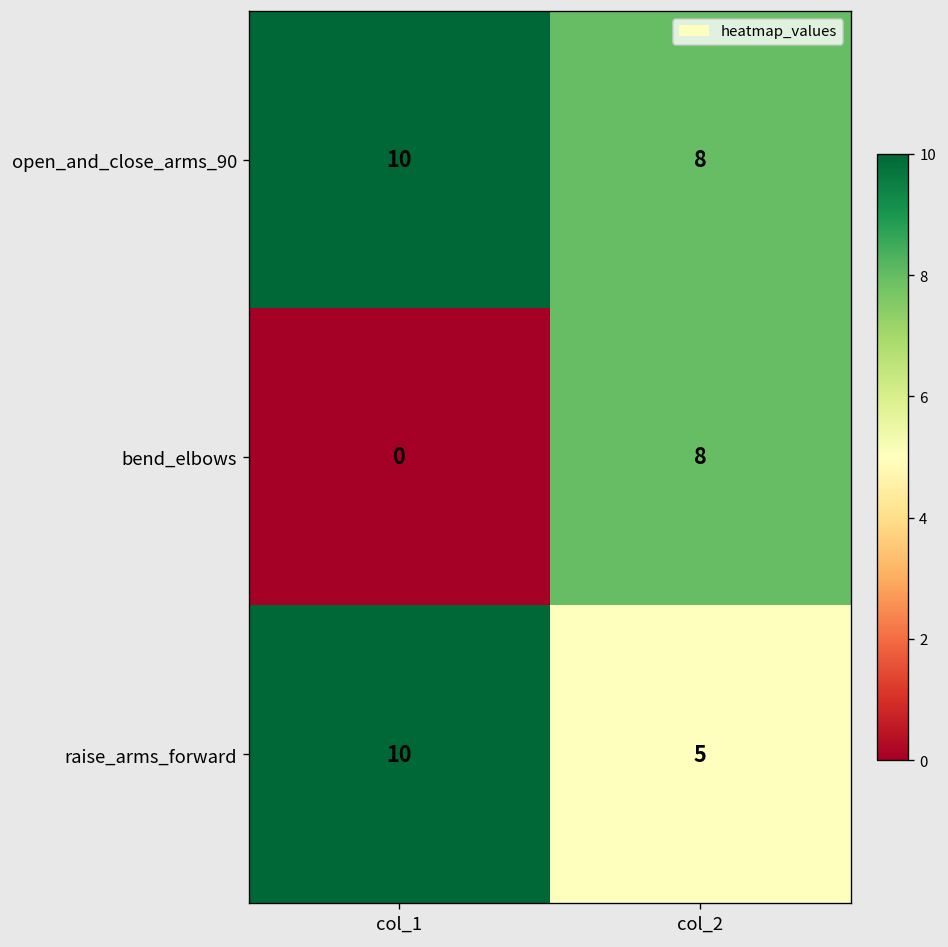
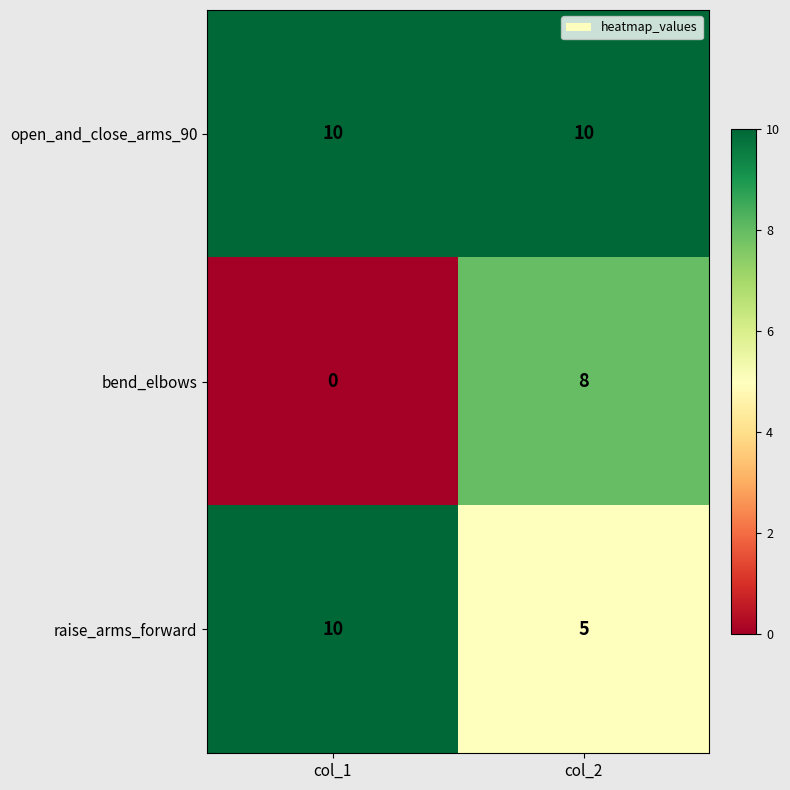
open_and_close_arms_90, col_2: 8 -> 10
